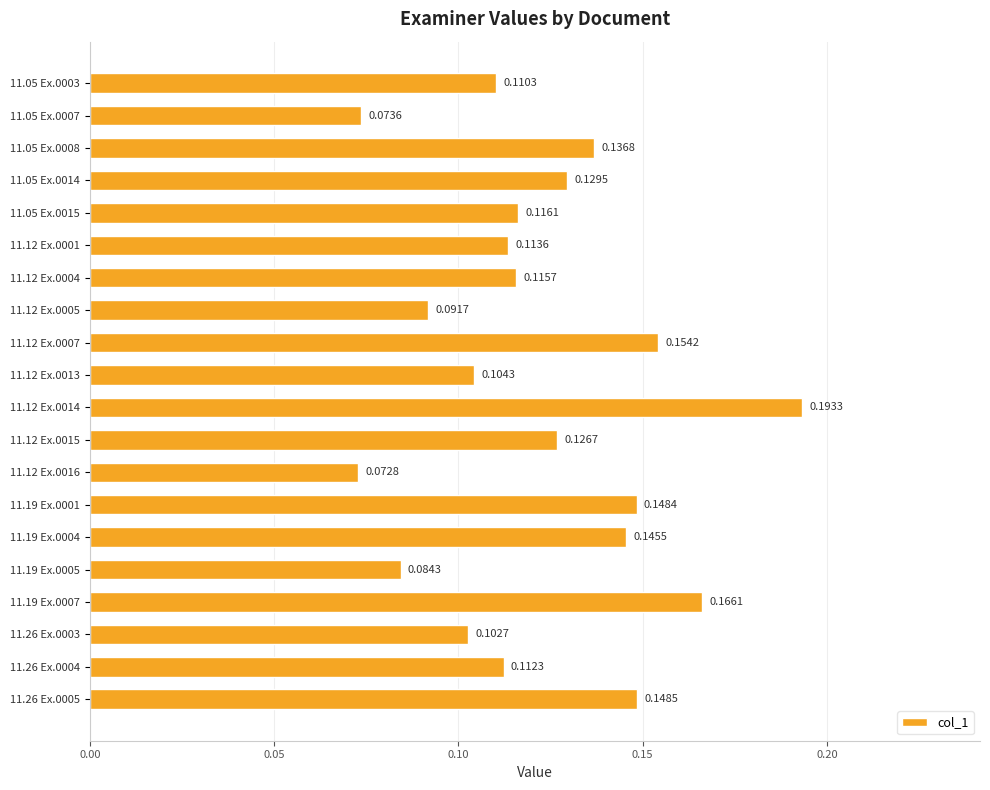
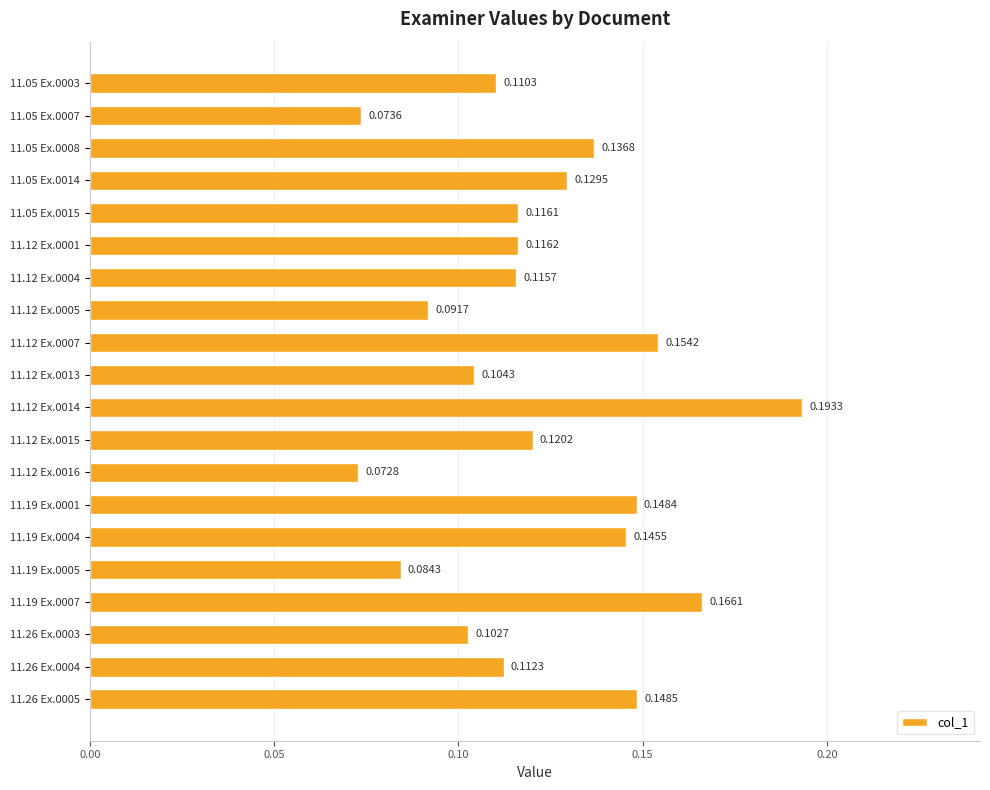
11.12 Ex.0001: 0.1136 -> 0.1162
11.12 Ex.0015: 0.1267 -> 0.1202
